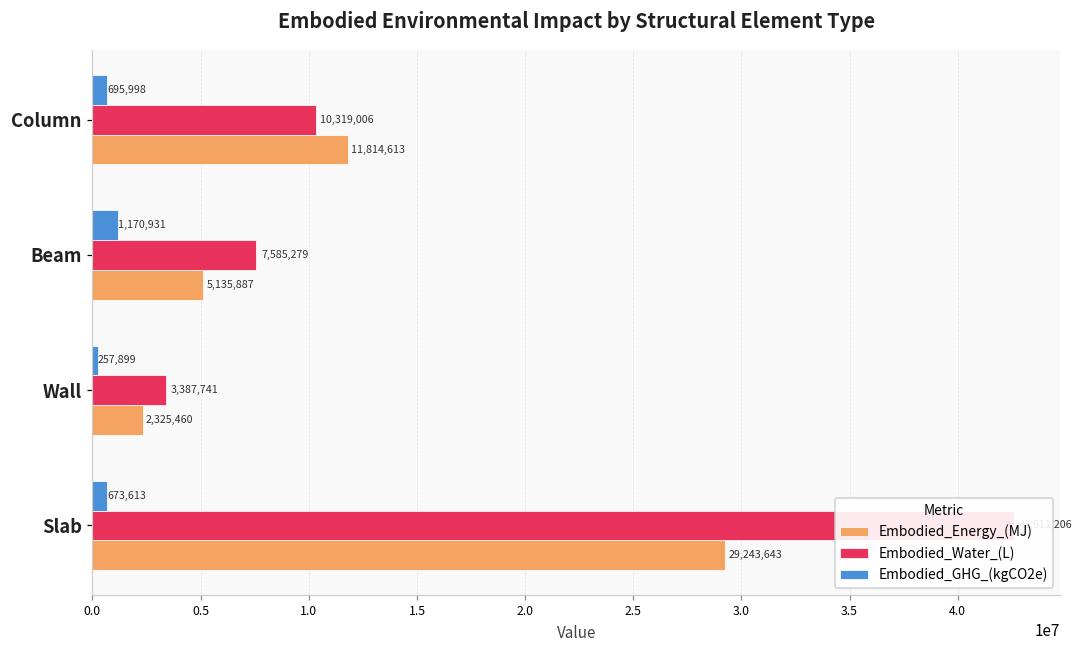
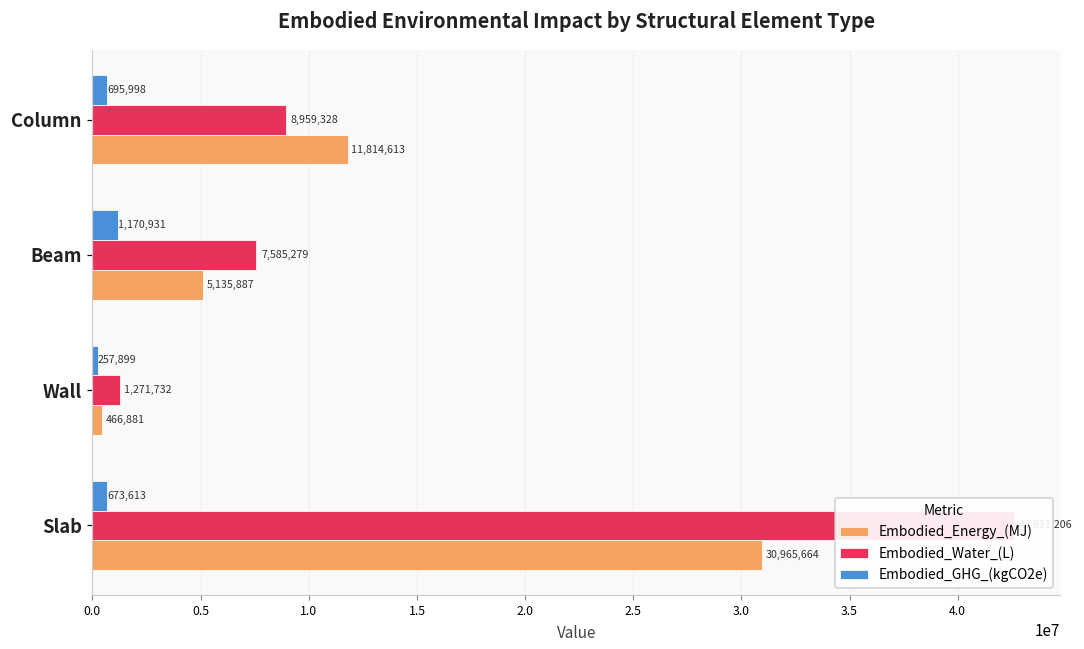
Embodied_Water_(L), Column: 10,319,006 -> 8,959,328
Embodied_Water_(L), Wall: 3,387,741 -> 1,271,732
Embodied_Energy_(MJ), Wall: 2,325,460 -> 466,881
Embodied_Energy_(MJ), Slab: 29,243,643 -> 30,965,664
